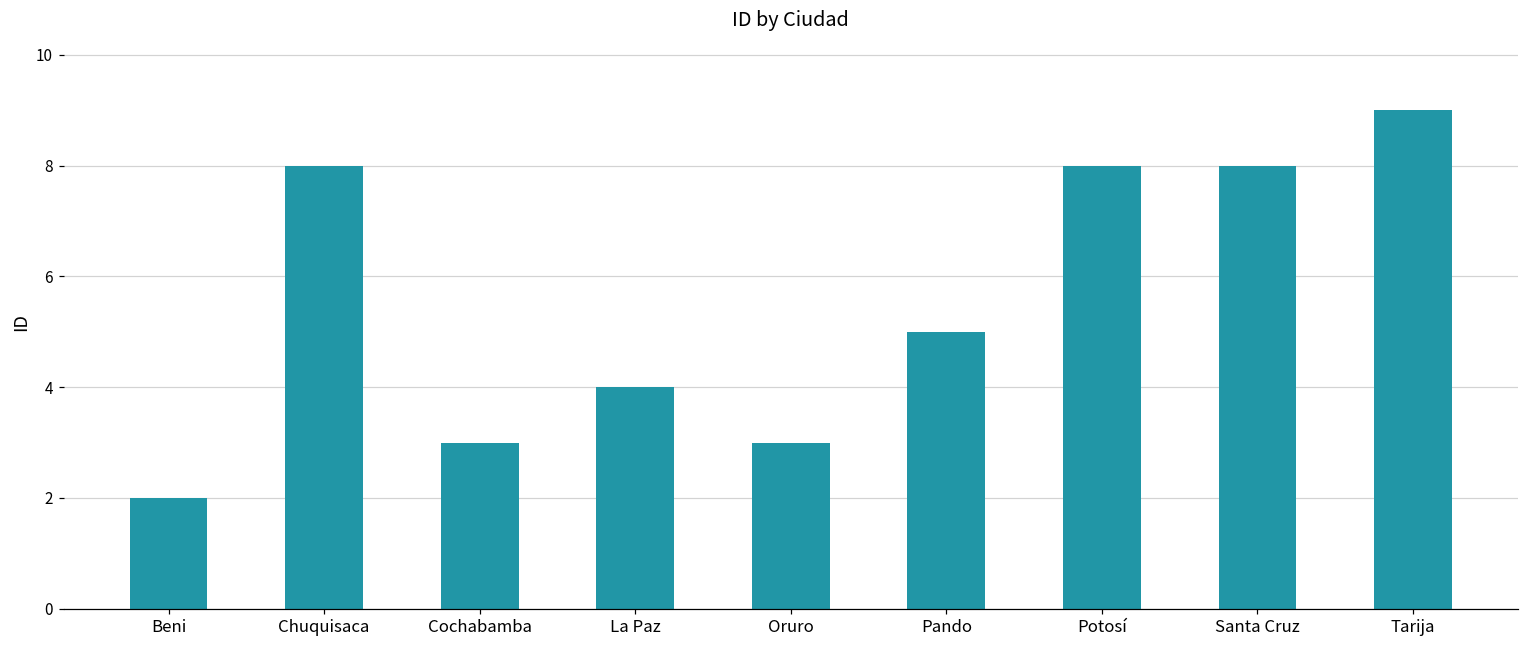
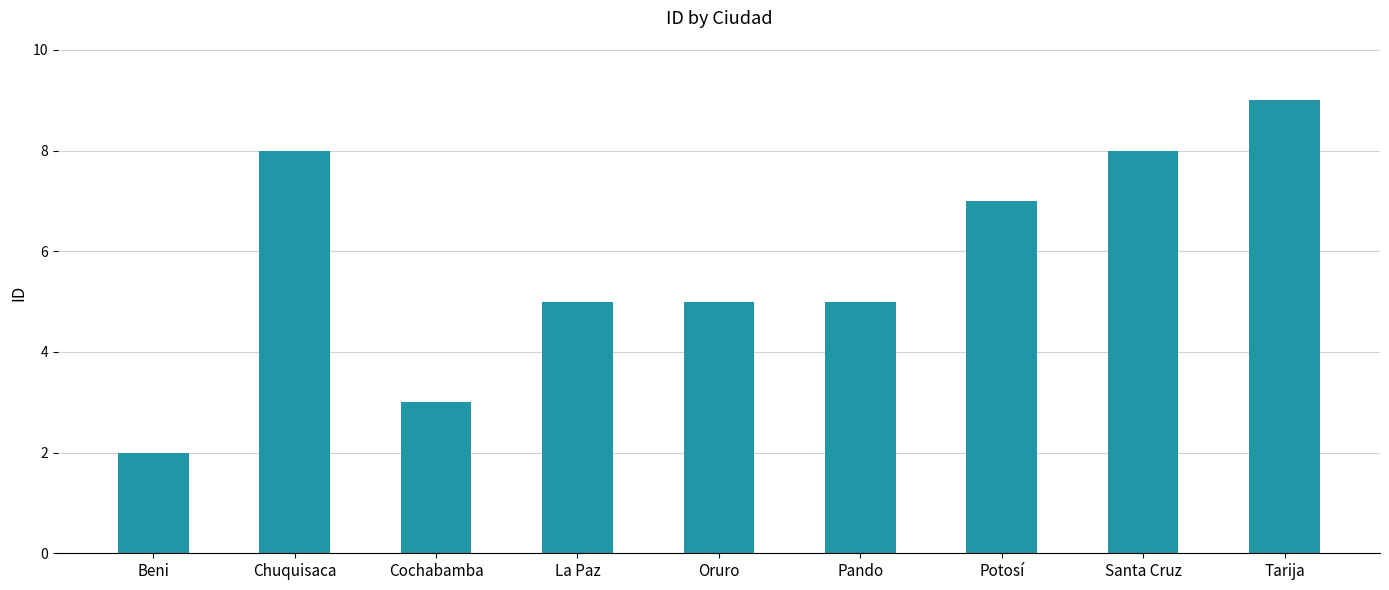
La Paz: 4 -> 5
Oruro: 3 -> 5
Potosí: 8 -> 7
